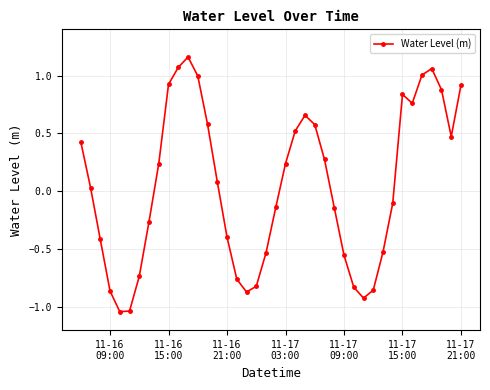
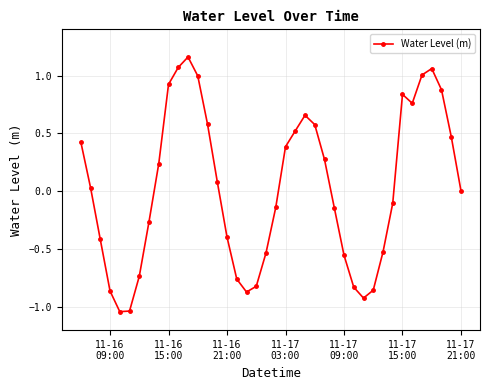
11-17 03:00: 0.24 -> 0.39
11-17 21:00: 0.92 -> 0.00
